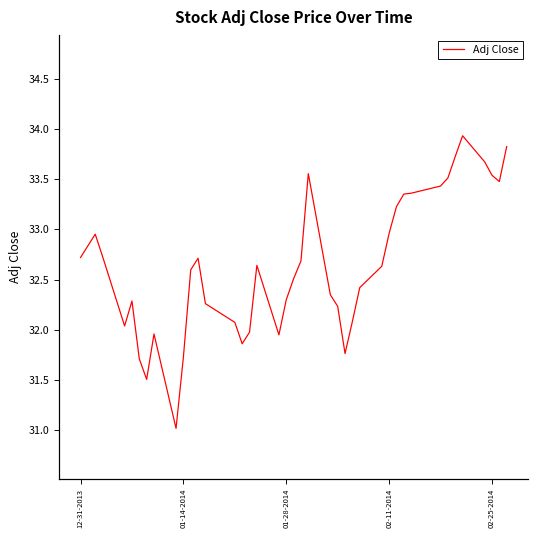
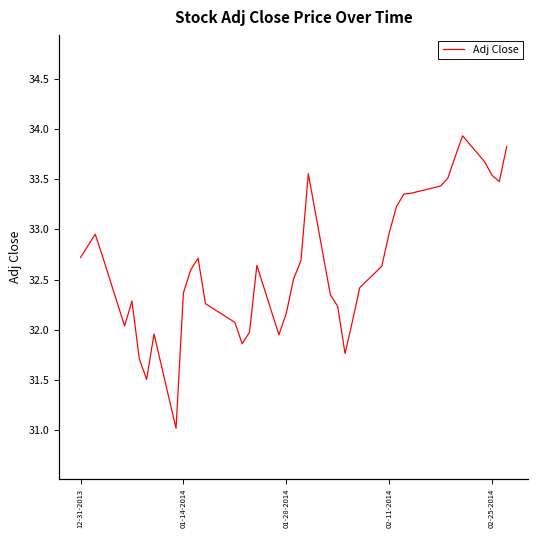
01-14-2014: 31.7 -> 32.4
01-28-2014: 32.3 -> 32.2
